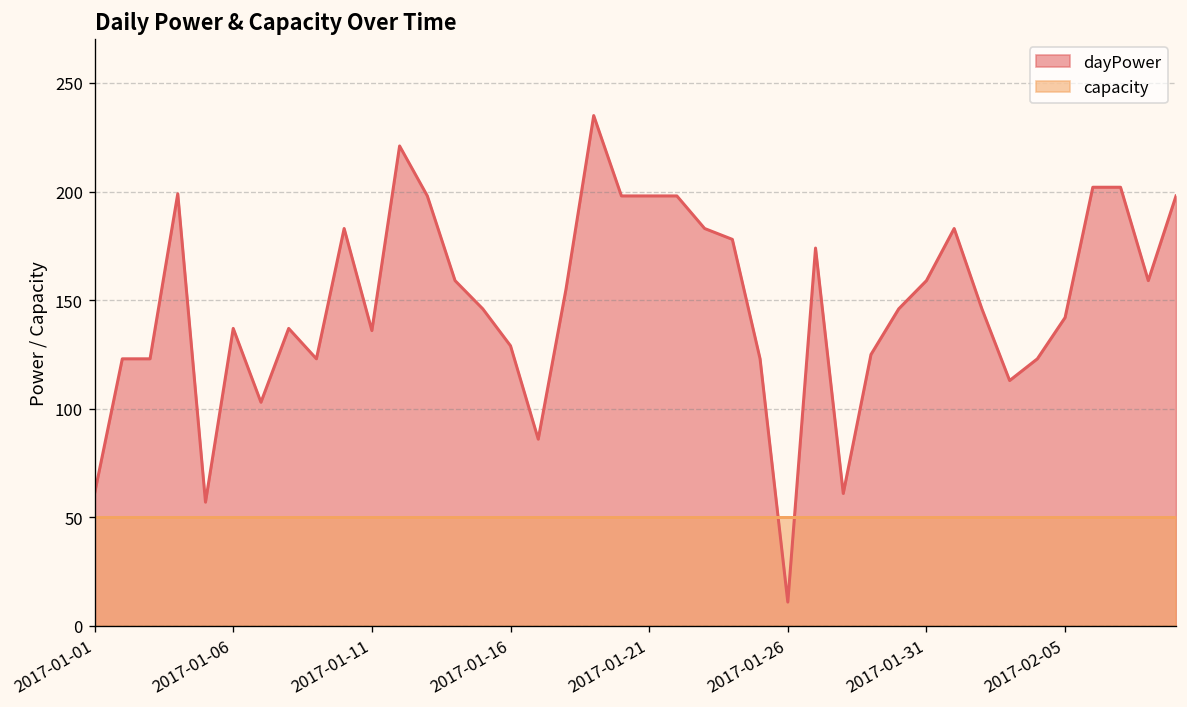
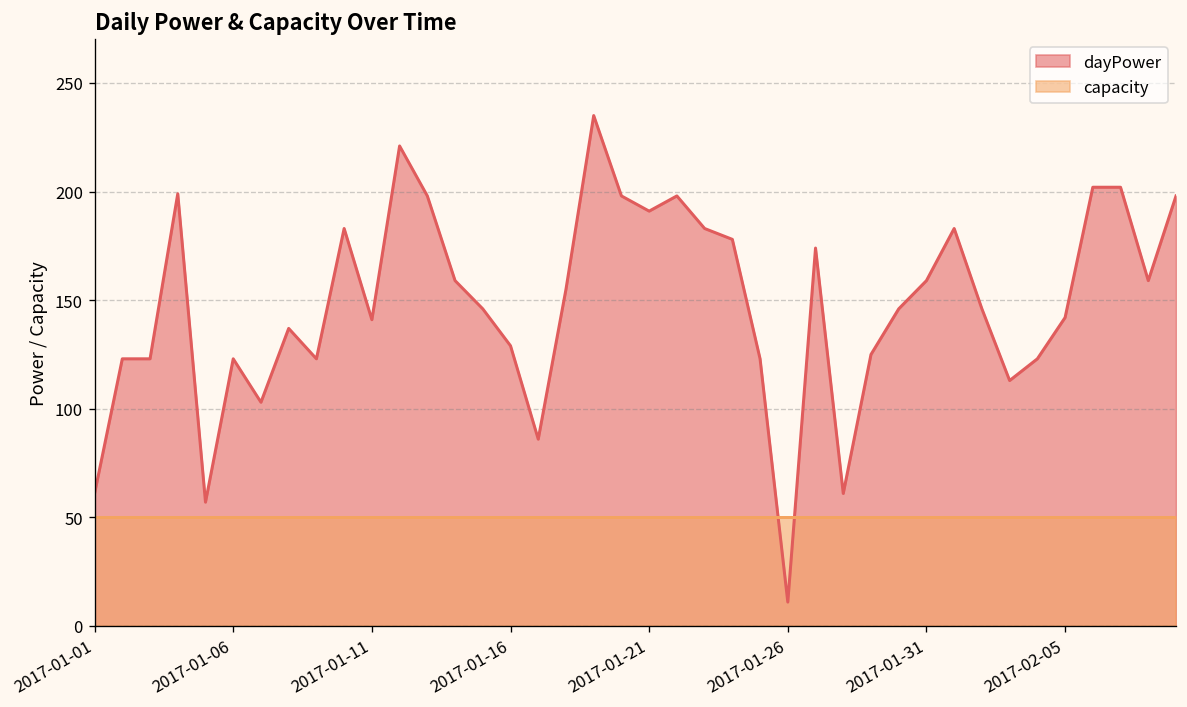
dayPower, 2017-01-06: 137 -> 123
dayPower, 2017-01-11: 136 -> 141
dayPower, 2017-01-21: 198 -> 191
